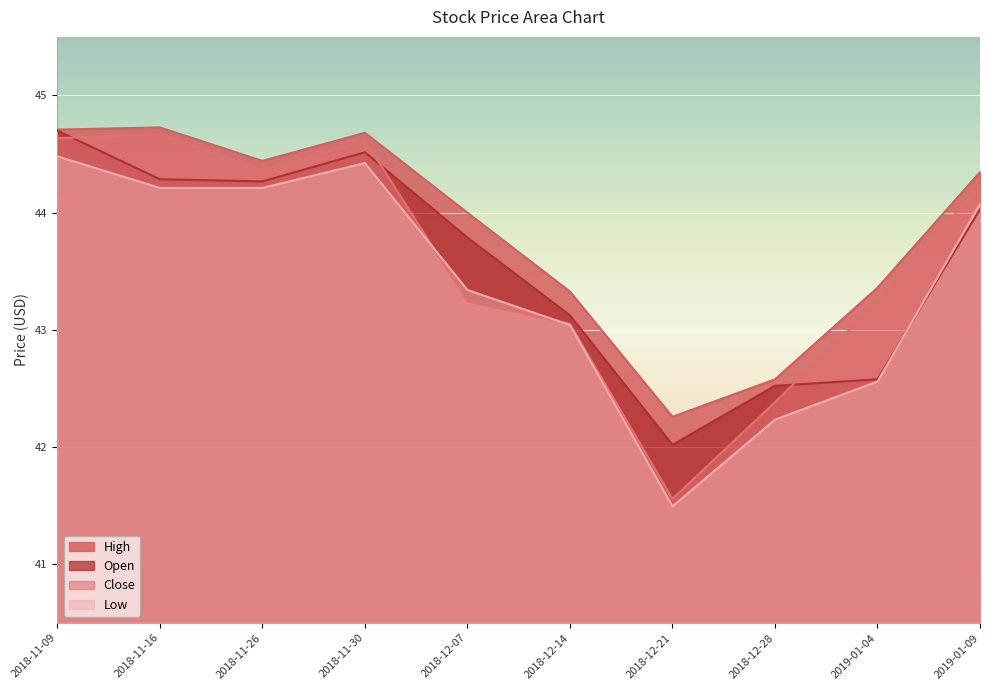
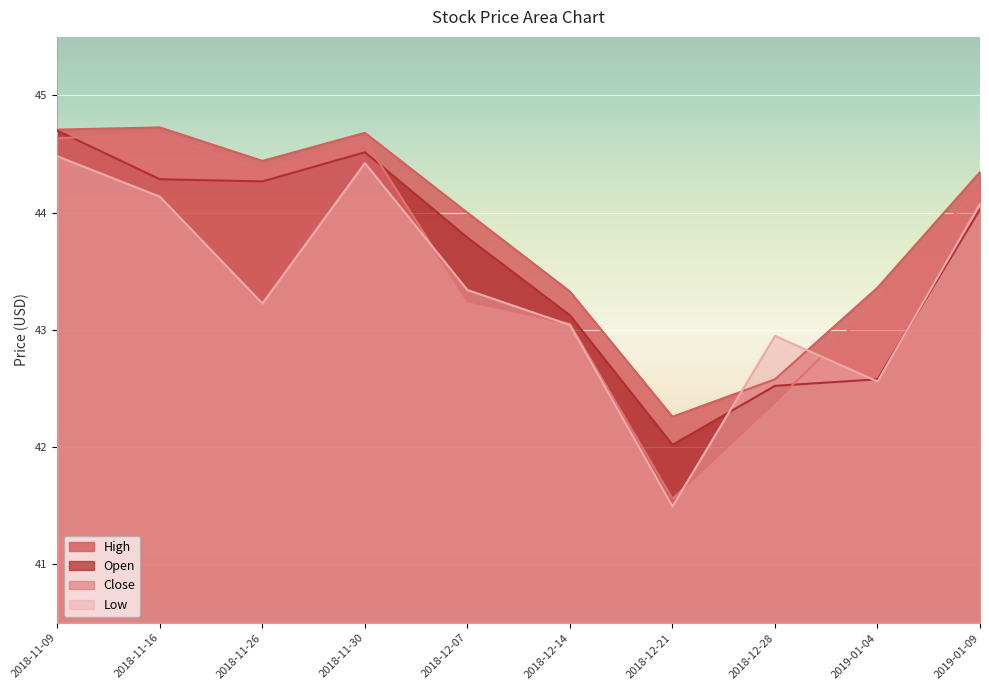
Low, 2018-11-16: 44.21 -> 44.14
Low, 2018-11-26: 44.21 -> 43.22
Low, 2018-12-28: 42.23 -> 42.95
